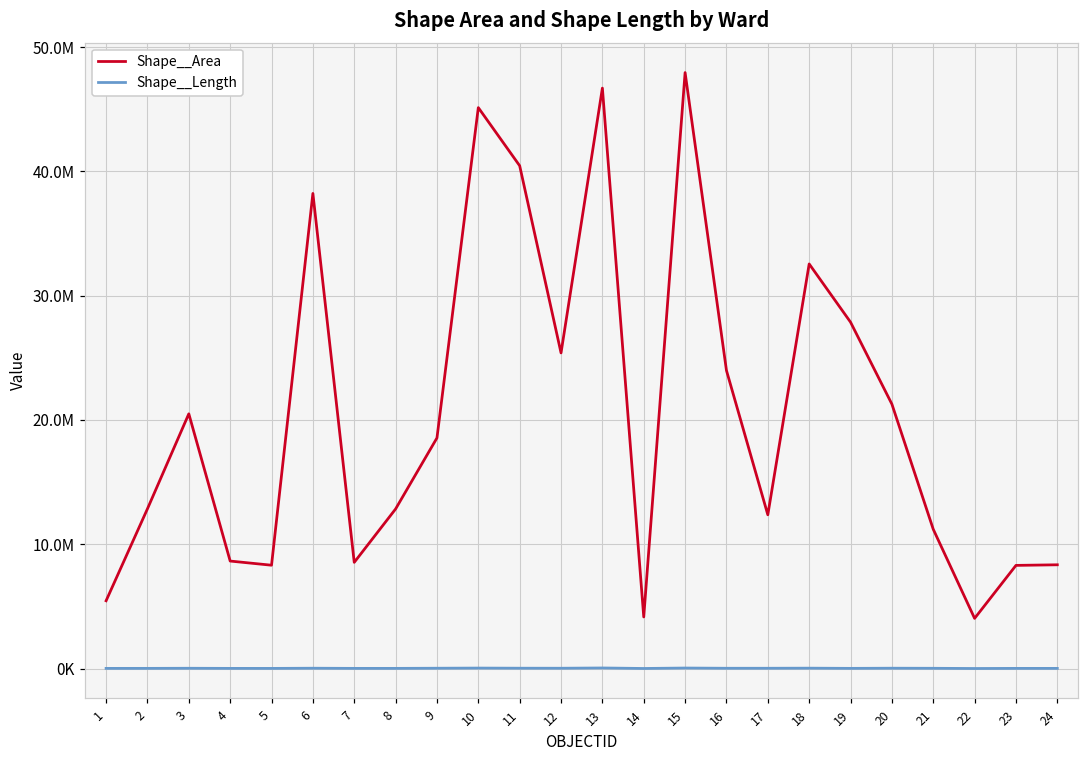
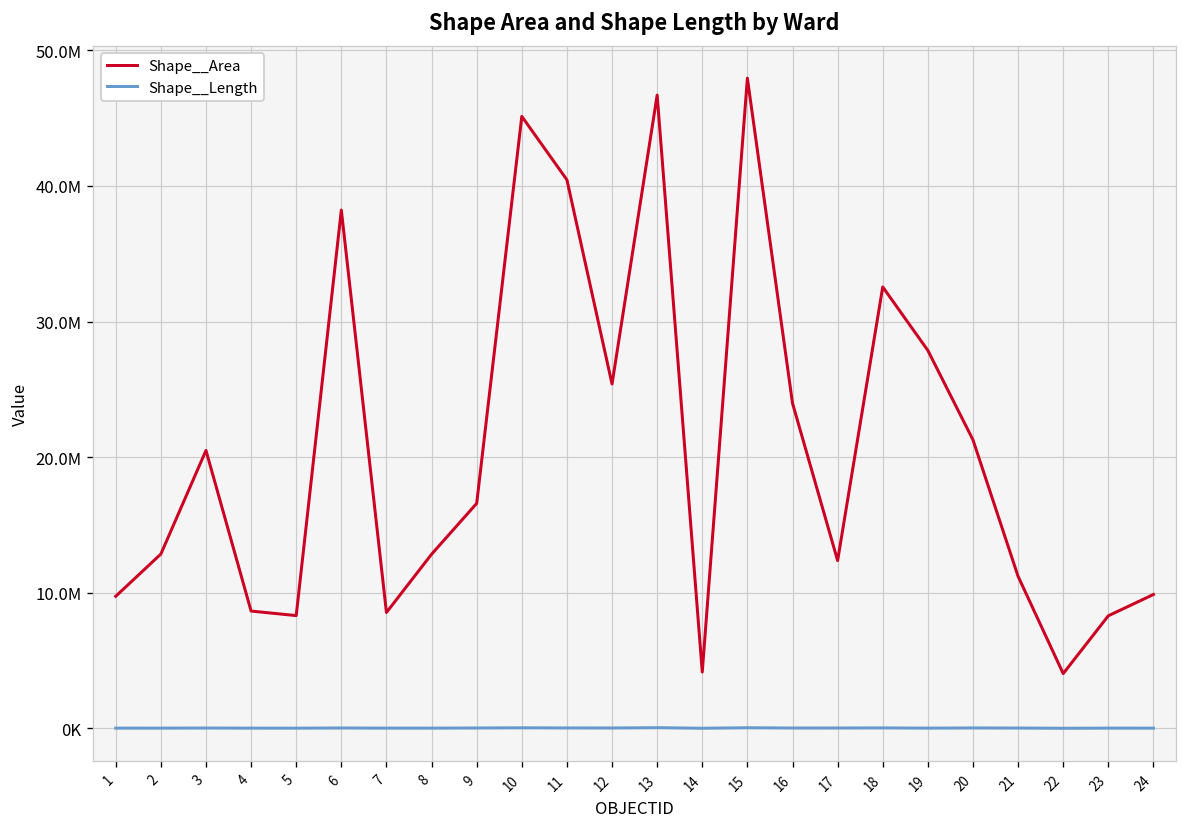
Shape__Area, 1: 5500000 -> 9700000
Shape__Area, 9: 18600000 -> 16600000
Shape__Area, 24: 8300000 -> 9900000
